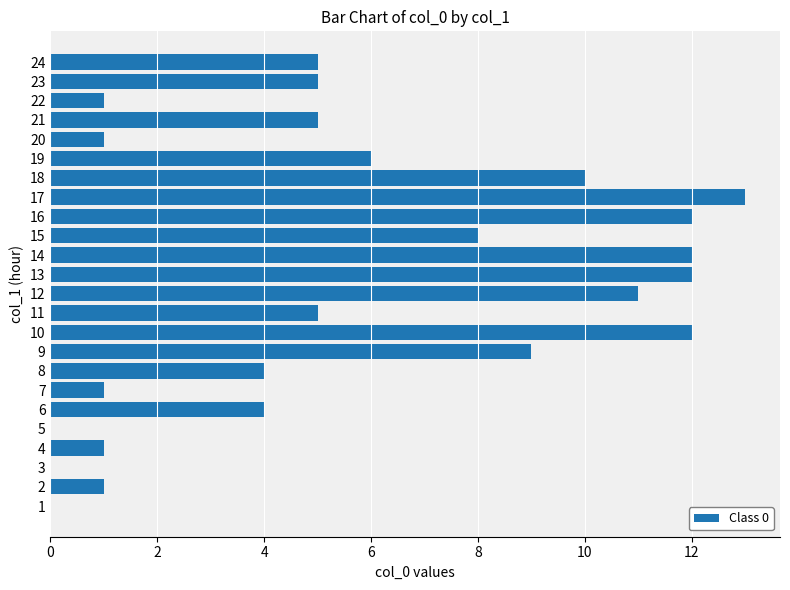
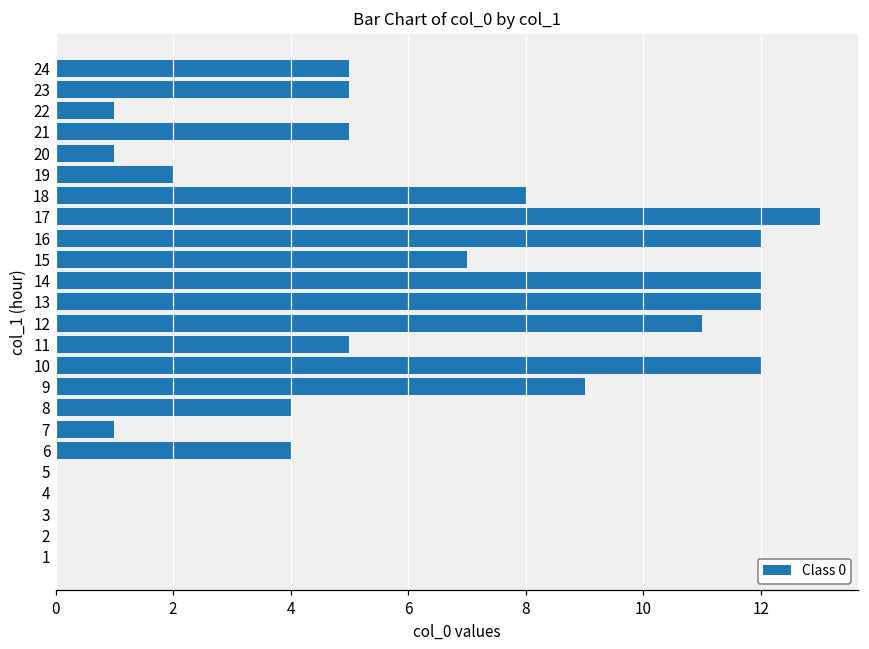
19: 6 -> 2
18: 10 -> 8
15: 8 -> 7
4: 1 -> 0
2: 1 -> 0
